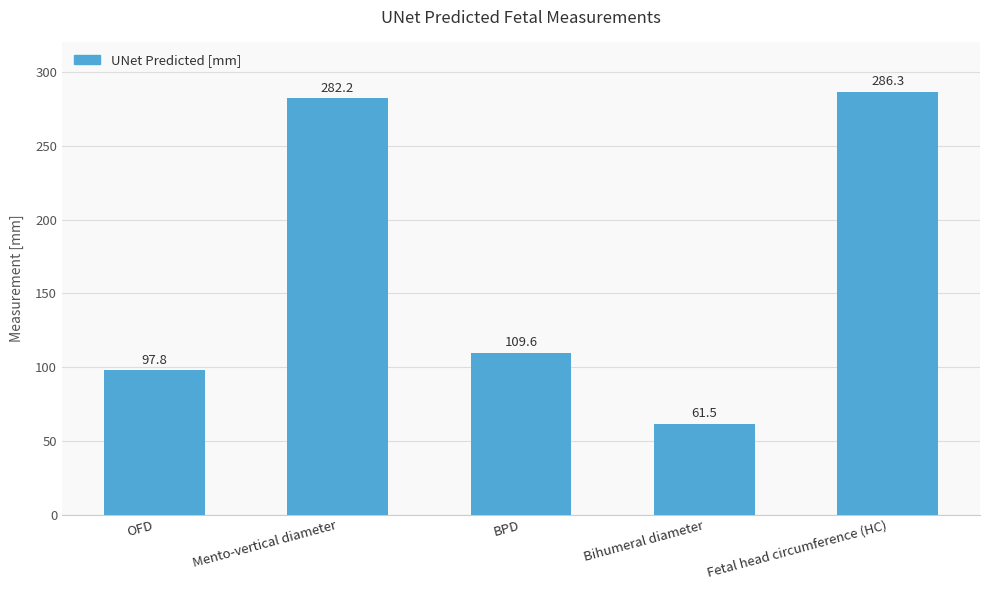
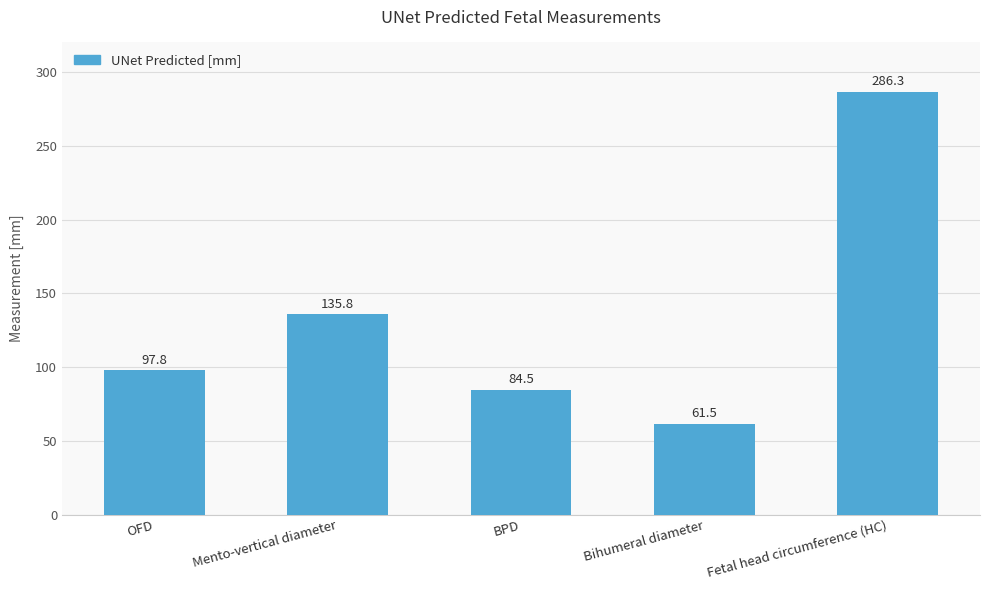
Mento-vertical diameter: 282.2 -> 135.8
BPD: 109.6 -> 84.5
